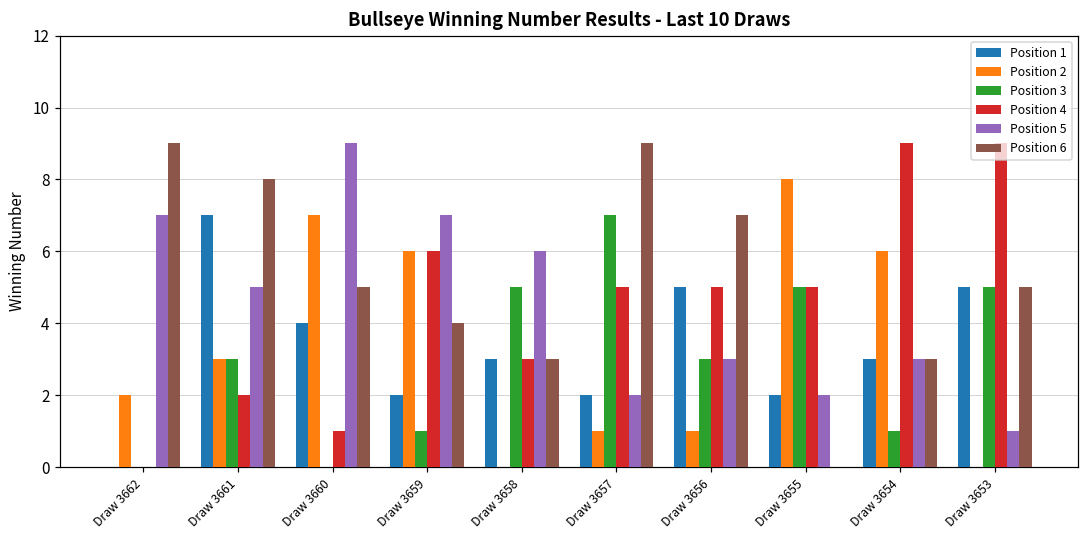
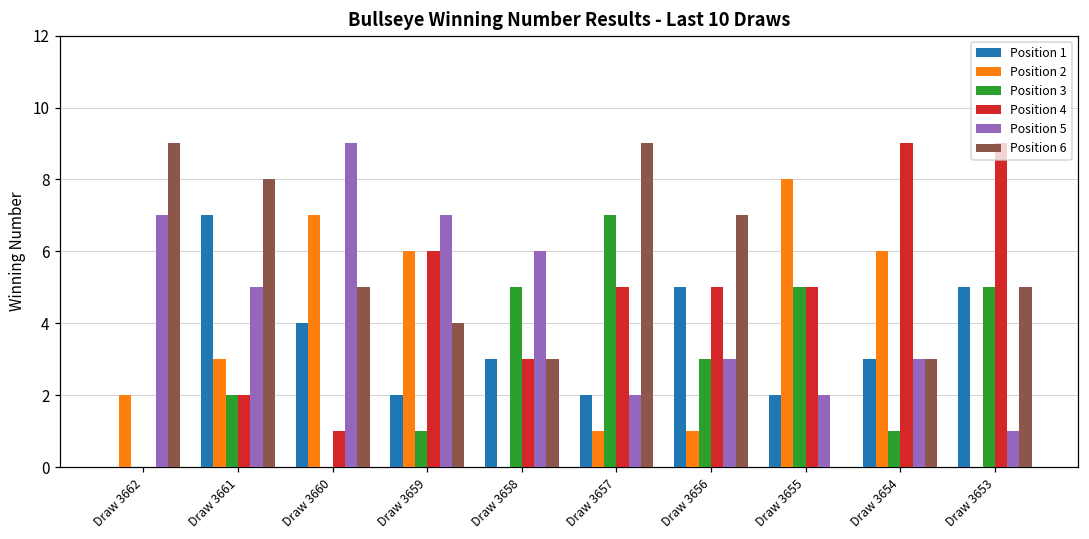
Position 3, Draw 3661: 3 -> 2
